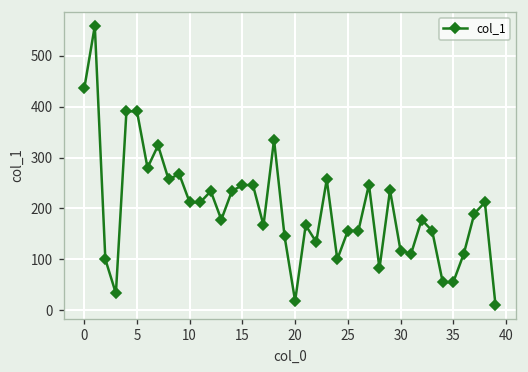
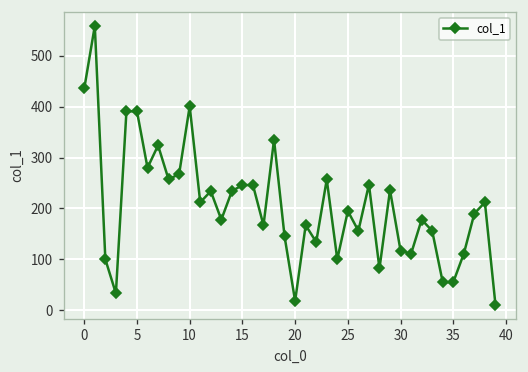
10: 210 -> 400
25: 160 -> 200
